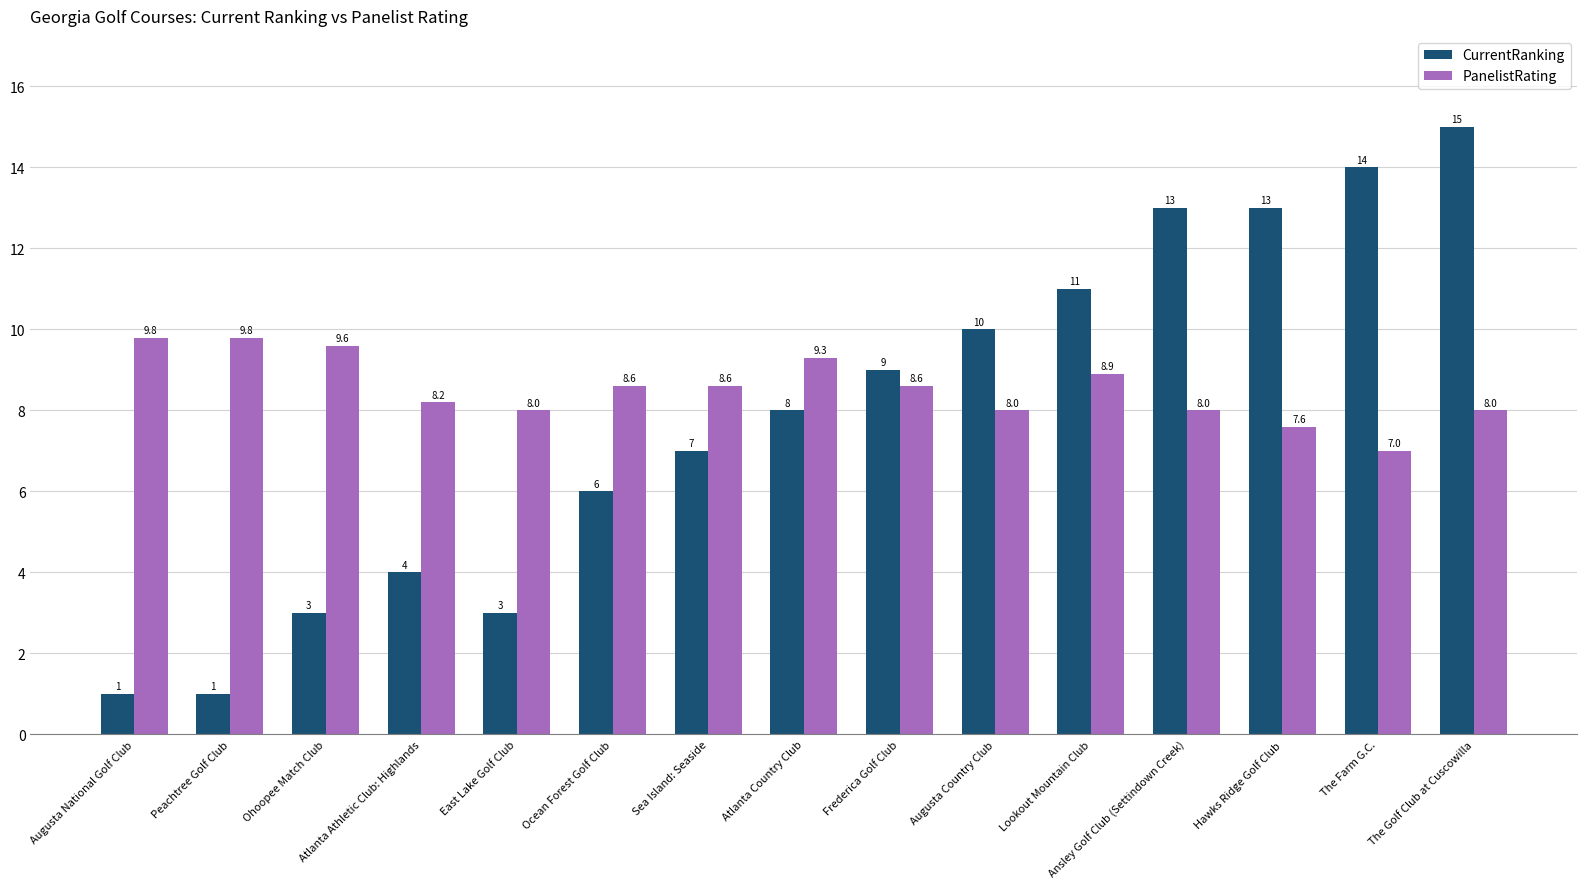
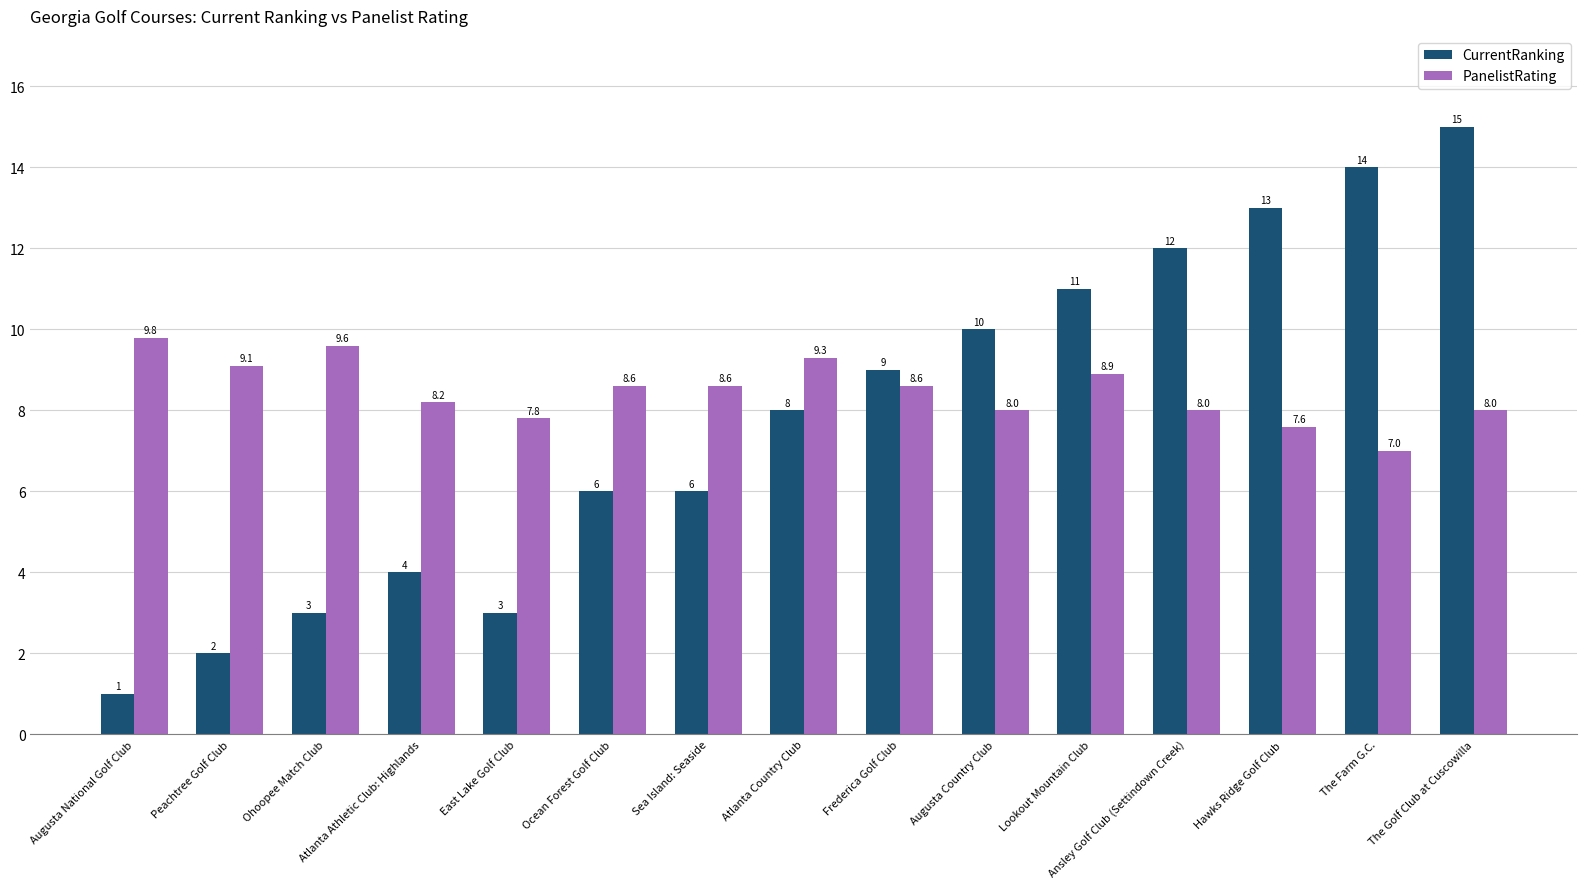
CurrentRanking, Peachtree Golf Club: 1 -> 2
PanelistRating, Peachtree Golf Club: 9.8 -> 9.1
PanelistRating, East Lake Golf Club: 8.0 -> 7.8
CurrentRanking, Sea Island: Seaside: 7 -> 6
CurrentRanking, Ansley Golf Club (Settindown Creek): 13 -> 12
